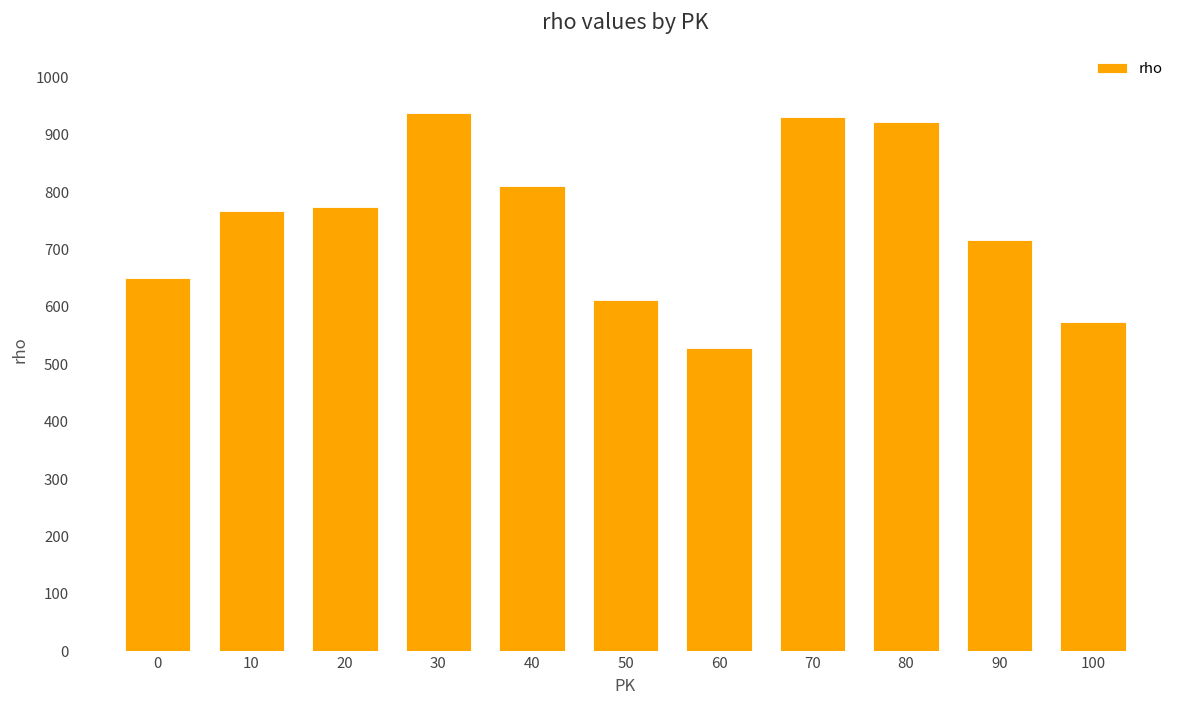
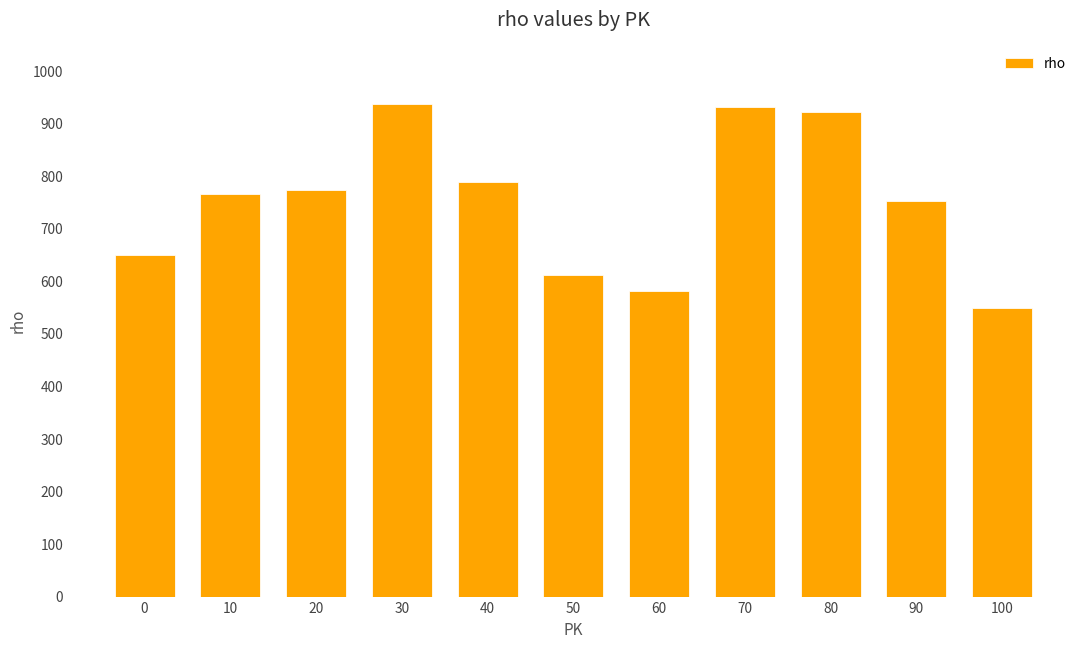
40: 810 -> 790
60: 530 -> 580
90: 720 -> 750
100: 570 -> 550
